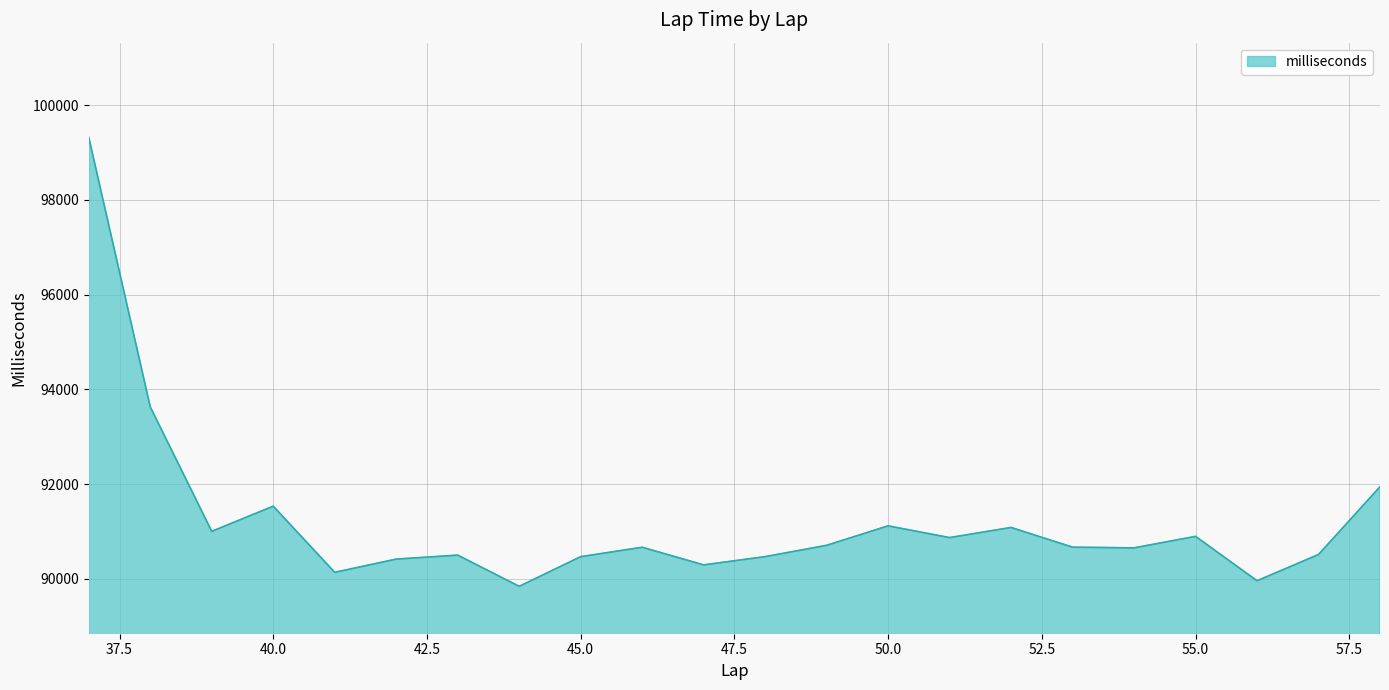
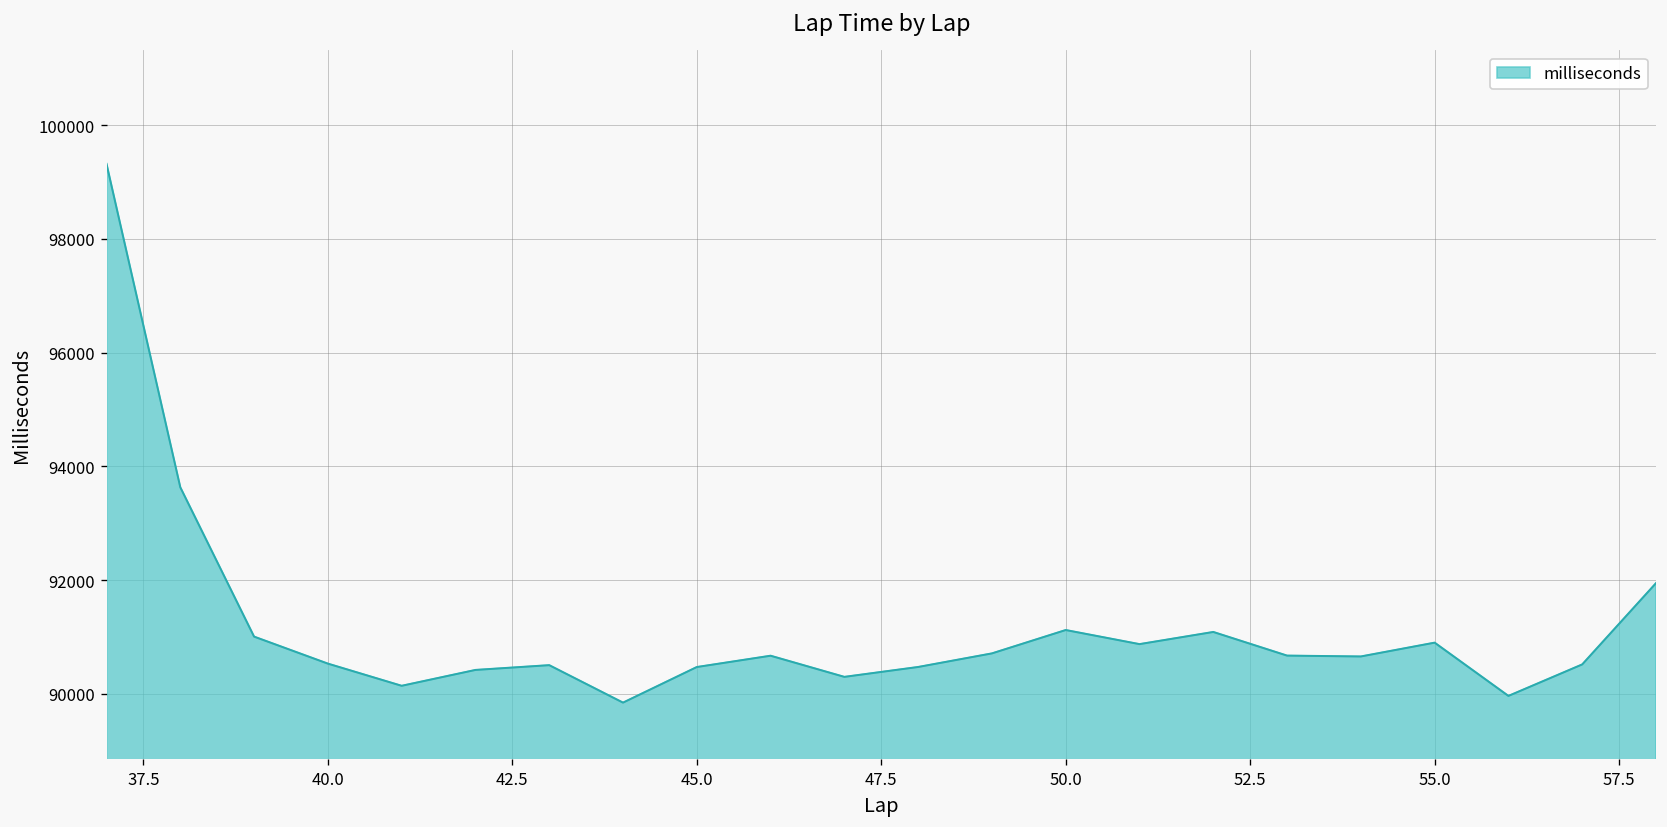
40.0: 91500 -> 90500
